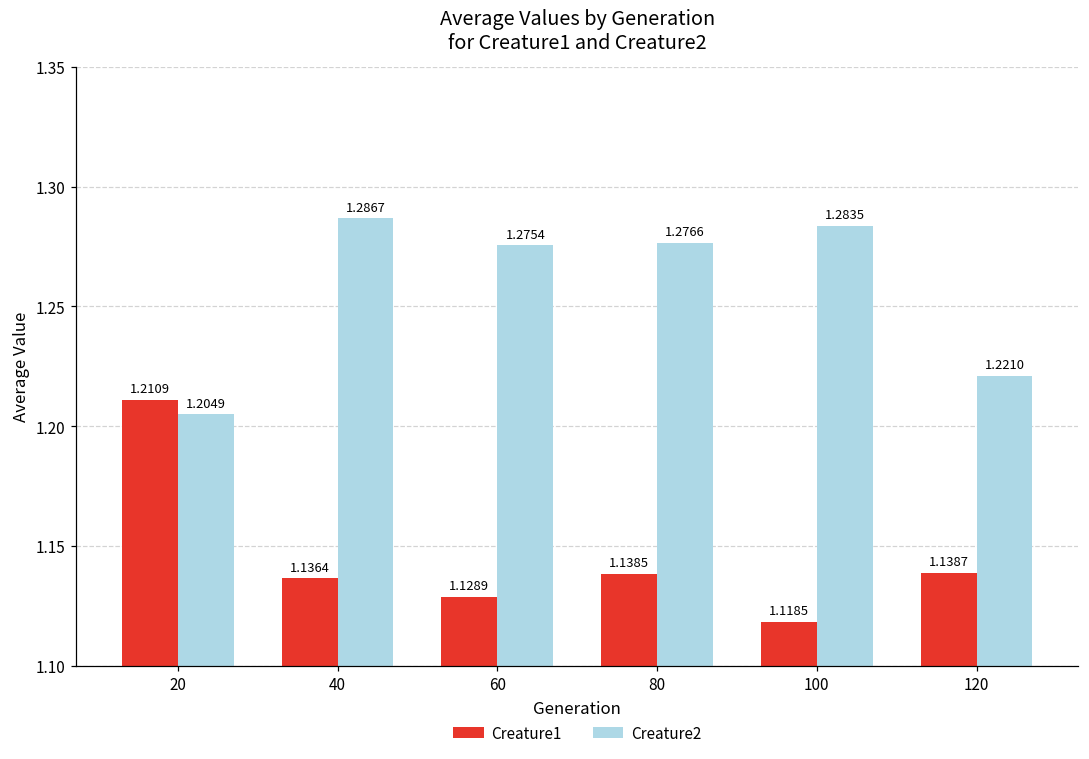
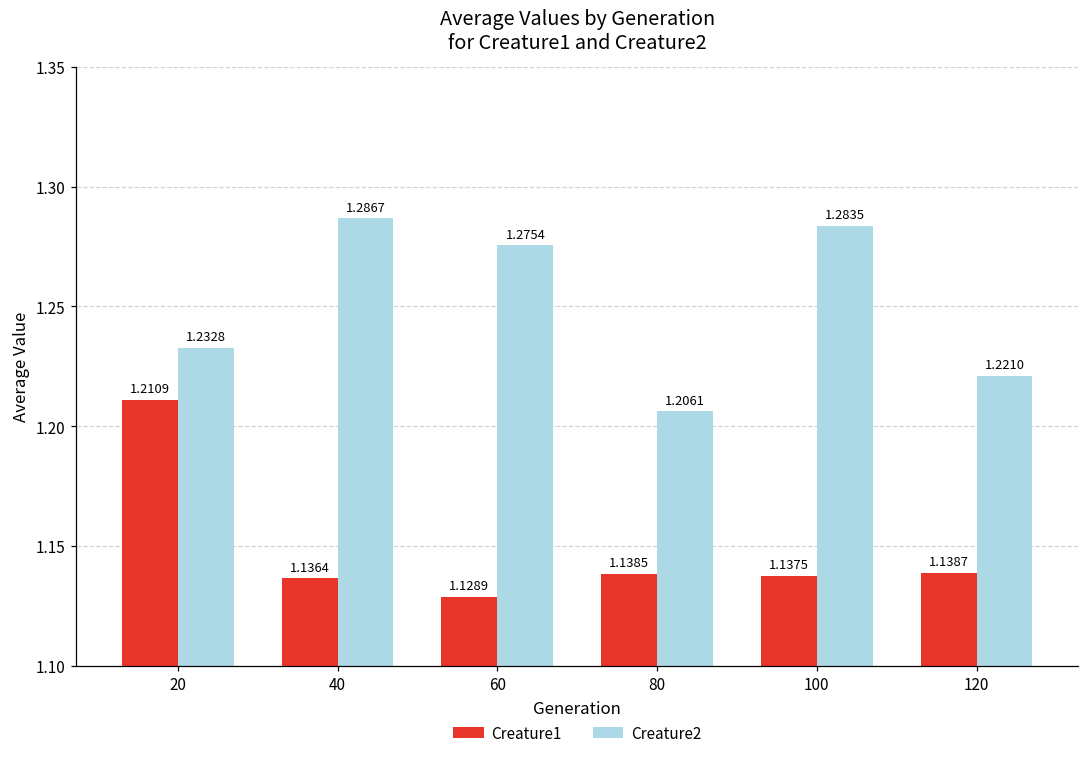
Creature2, 20: 1.2049 -> 1.2328
Creature2, 80: 1.2766 -> 1.2061
Creature1, 100: 1.1185 -> 1.1375
